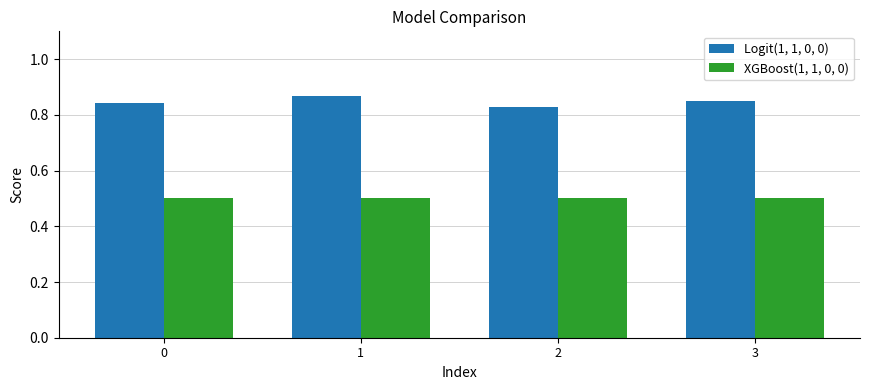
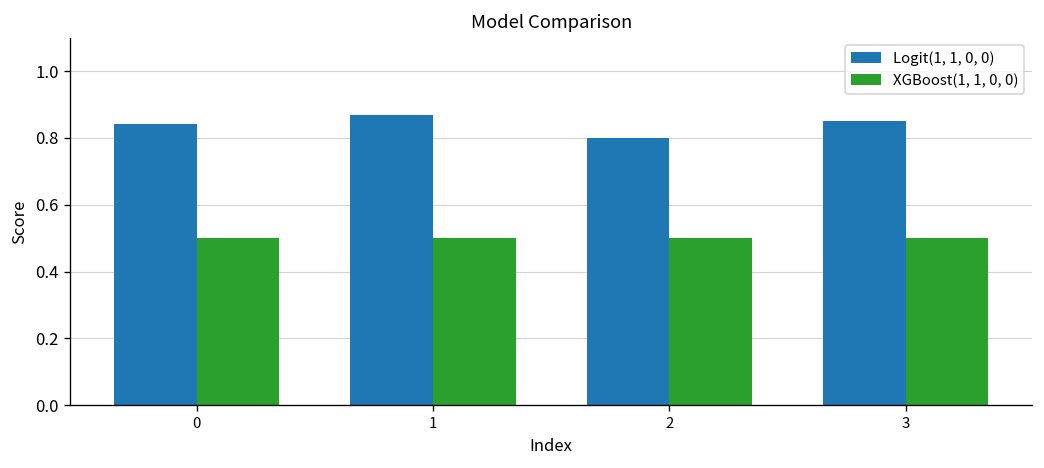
Logit(1, 1, 0, 0), 2: 0.83 -> 0.80
